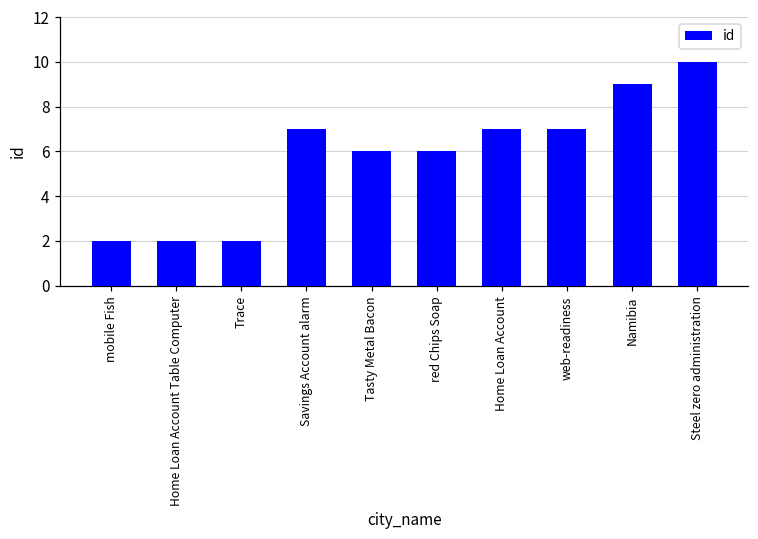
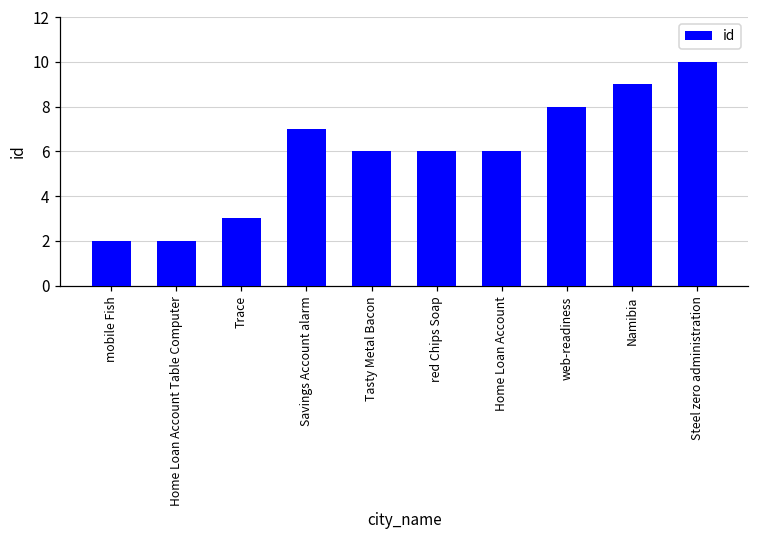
Trace: 2 -> 3
Home Loan Account: 7 -> 6
web-readiness: 7 -> 8
